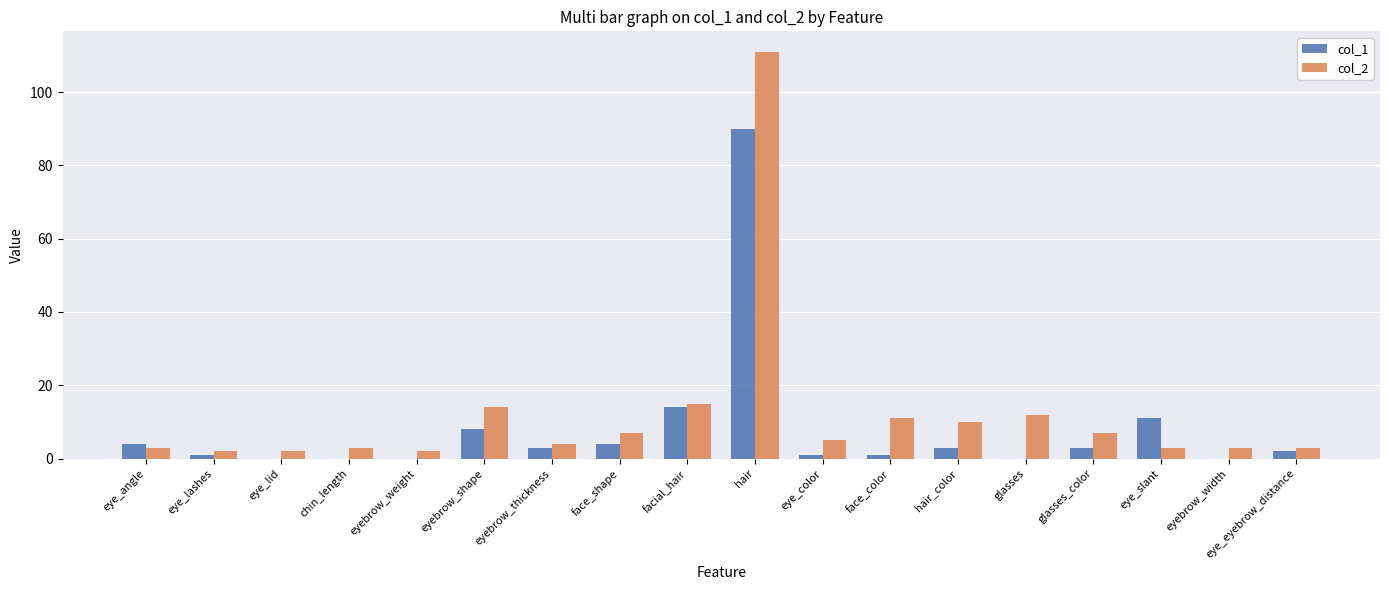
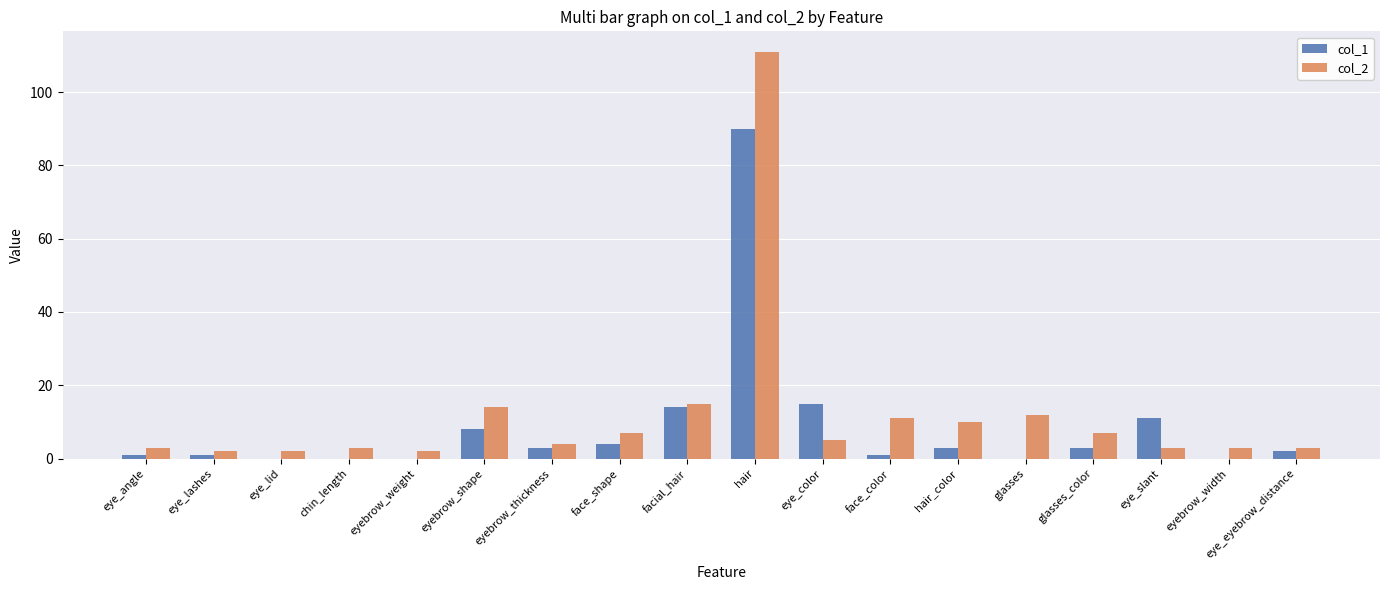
col_1, eye_angle: 4 -> 1
col_1, eye_color: 1 -> 15
